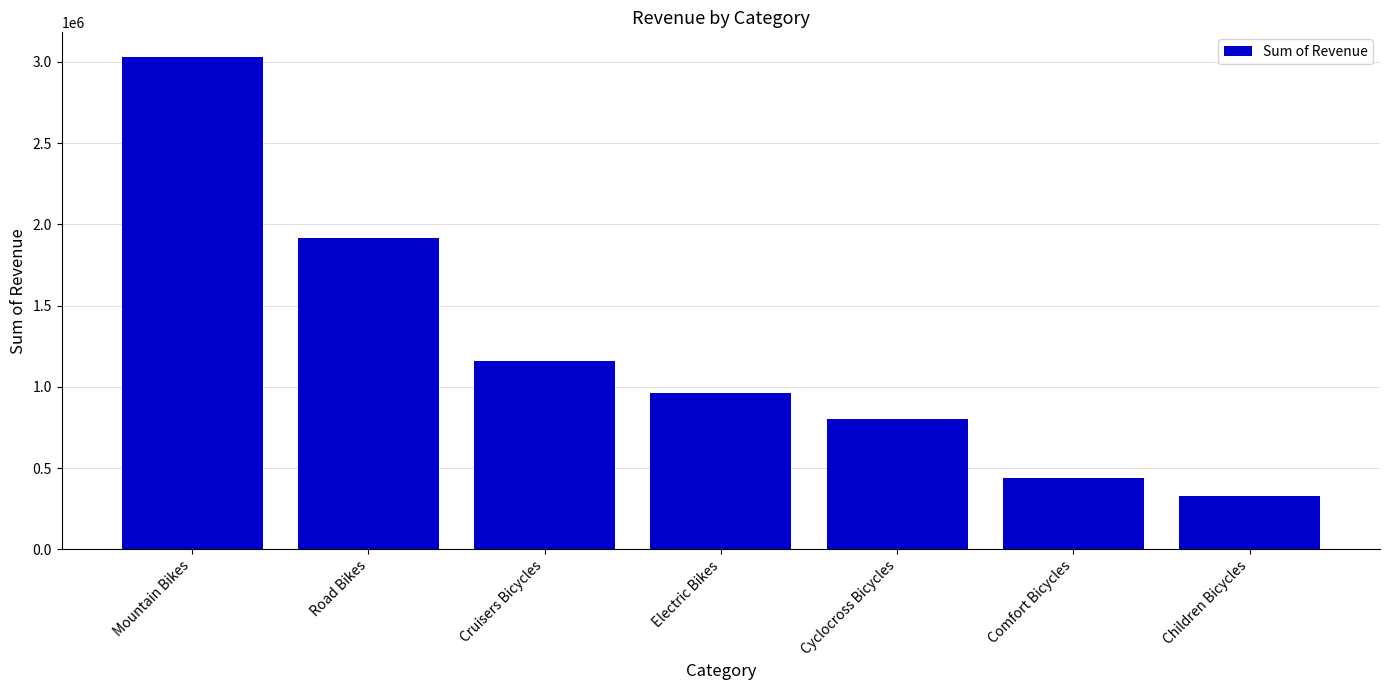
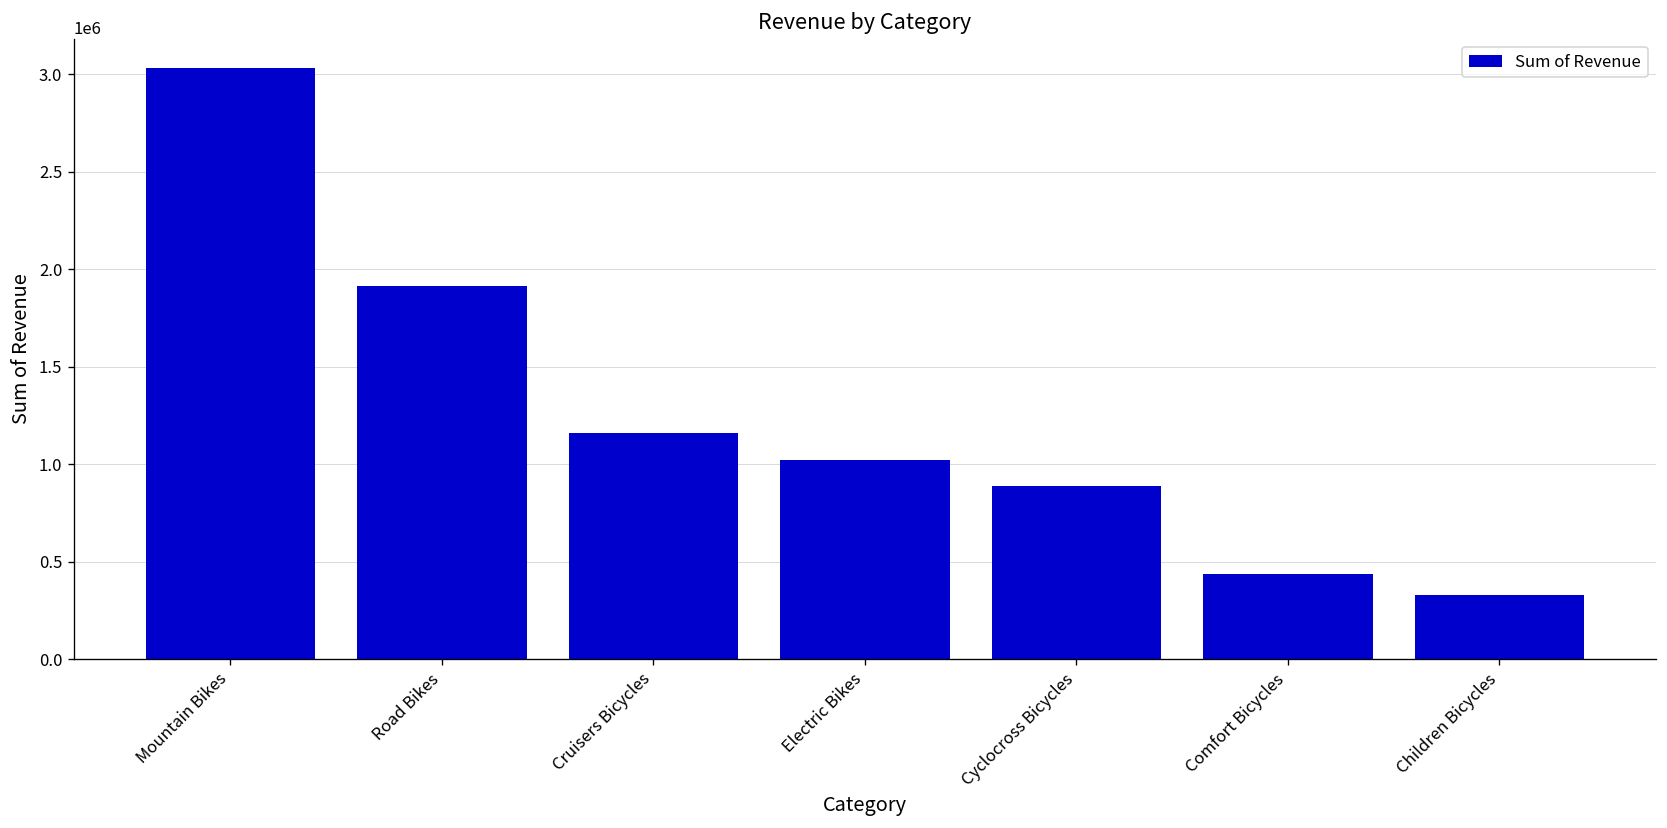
Electric Bikes: 960000 -> 1020000
Cyclocross Bicycles: 800000 -> 890000
